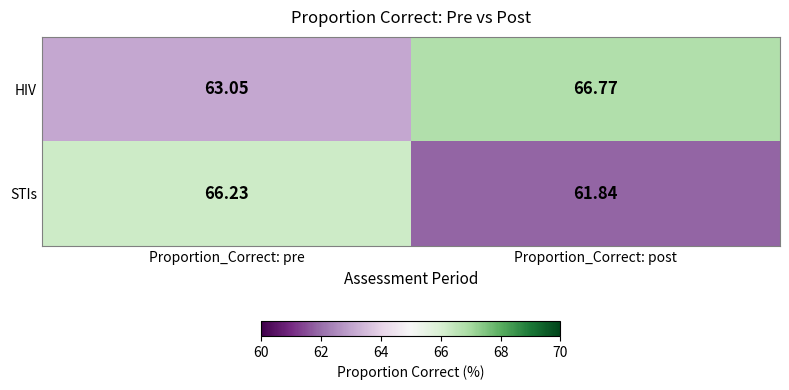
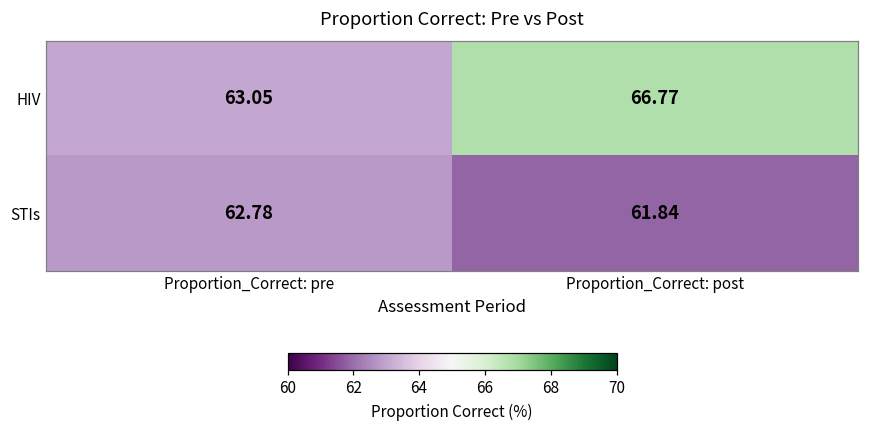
STIs, Proportion_Correct: pre: 66.23 -> 62.78
